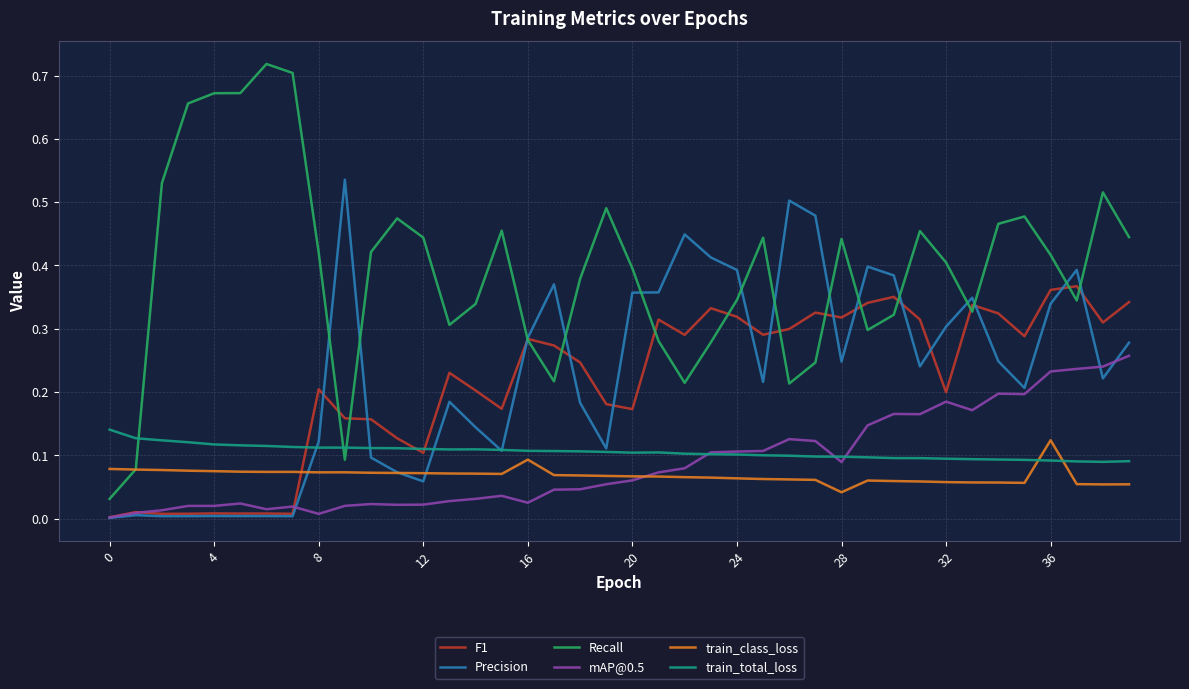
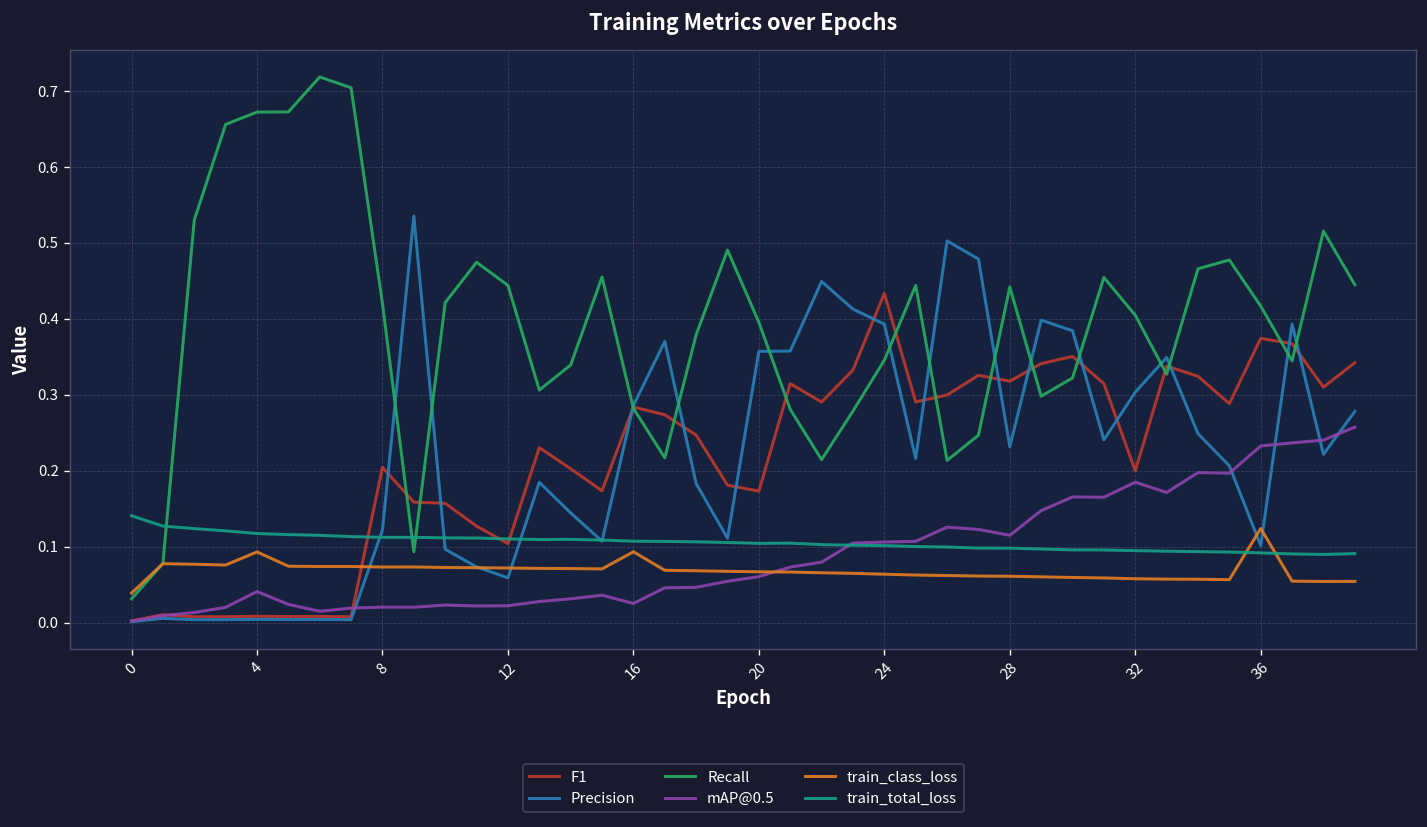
train_class_loss, 0: 0.08 -> 0.04
mAP@0.5, 4: 0.02 -> 0.04
train_class_loss, 4: 0.08 -> 0.09
mAP@0.5, 8: 0.01 -> 0.02
F1, 24: 0.32 -> 0.43
Precision, 28: 0.25 -> 0.23
mAP@0.5, 28: 0.09 -> 0.11
train_class_loss, 28: 0.04 -> 0.06
F1, 36: 0.36 -> 0.37
Precision, 36: 0.34 -> 0.10
